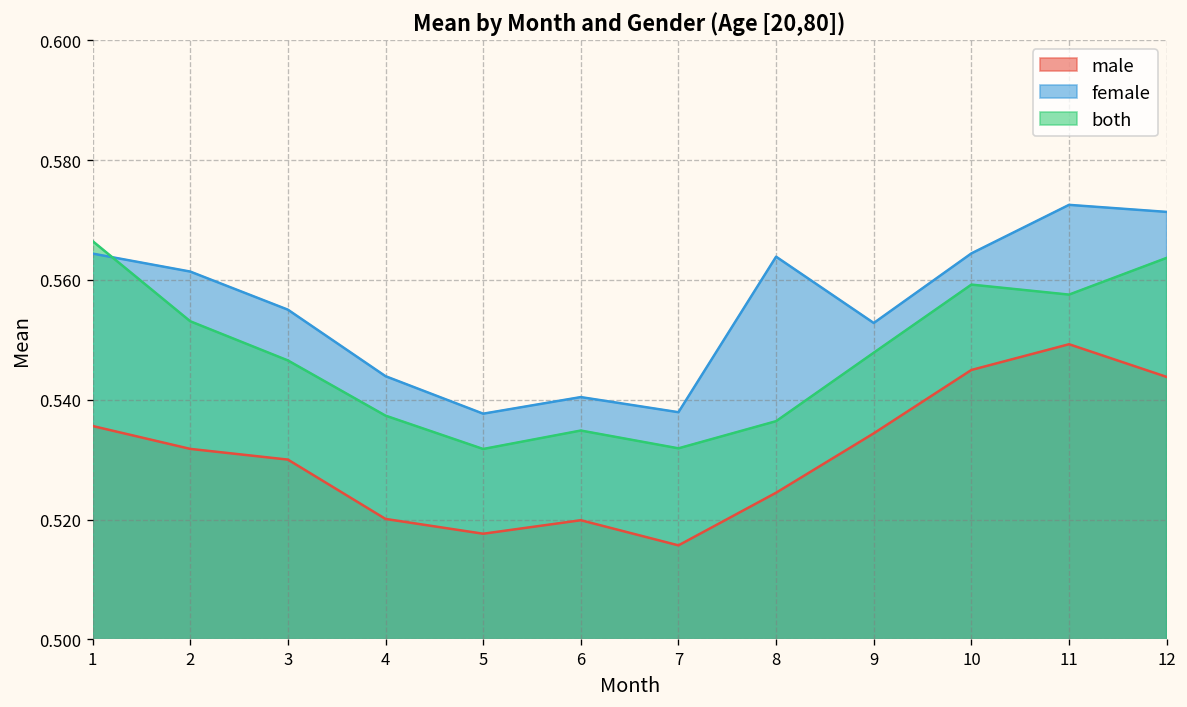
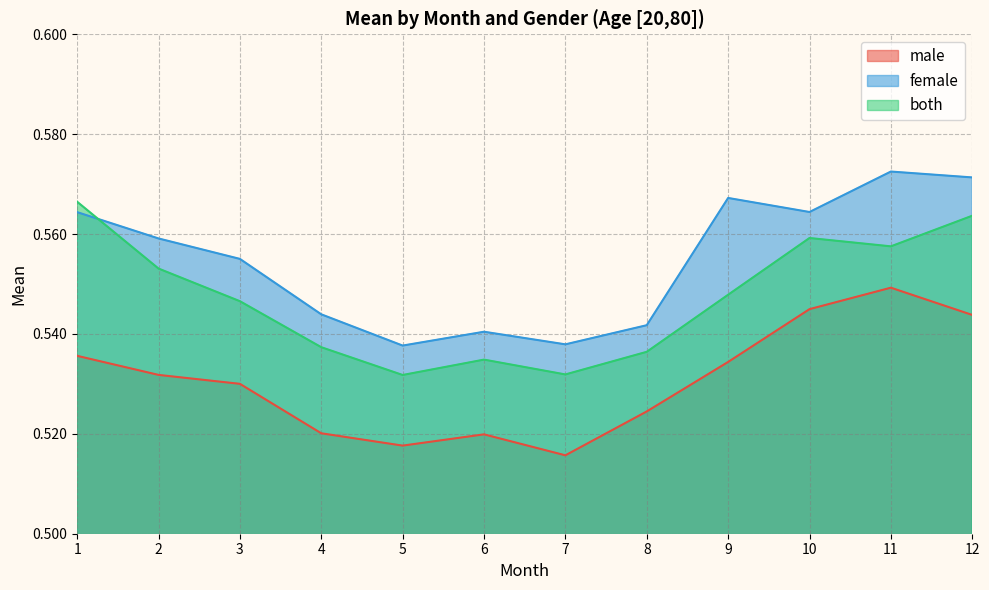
female, 2: 0.561 -> 0.559
female, 8: 0.564 -> 0.542
female, 9: 0.553 -> 0.567
